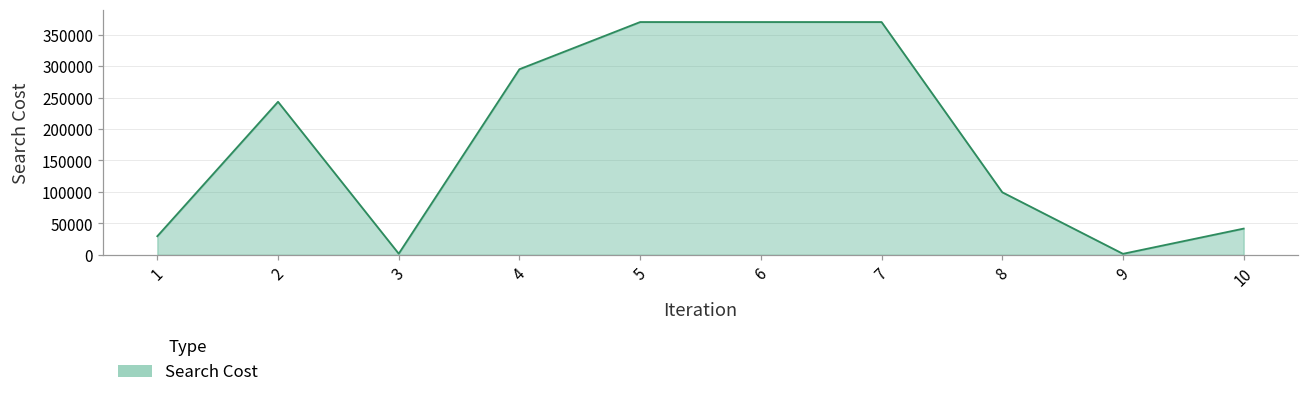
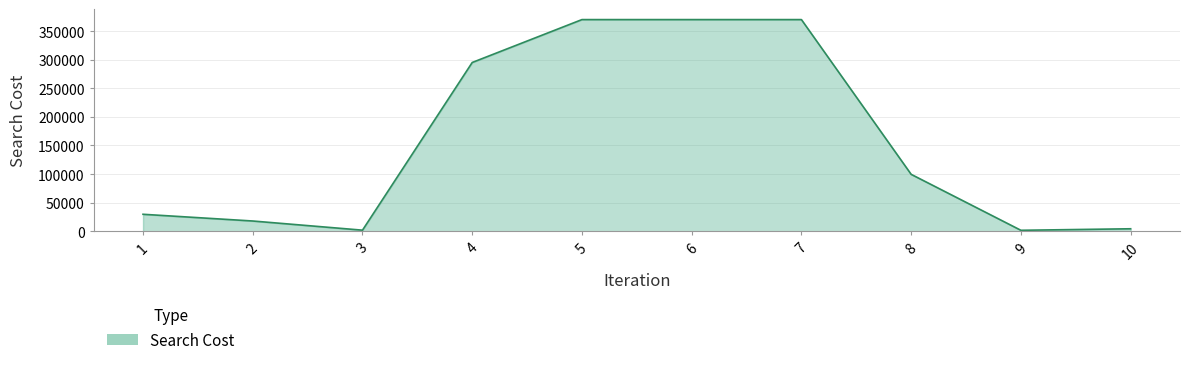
2: 240000 -> 20000
10: 40000 -> 0
